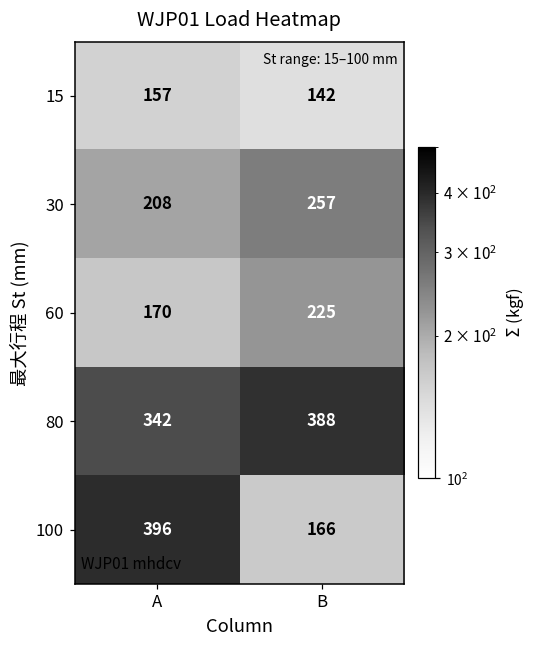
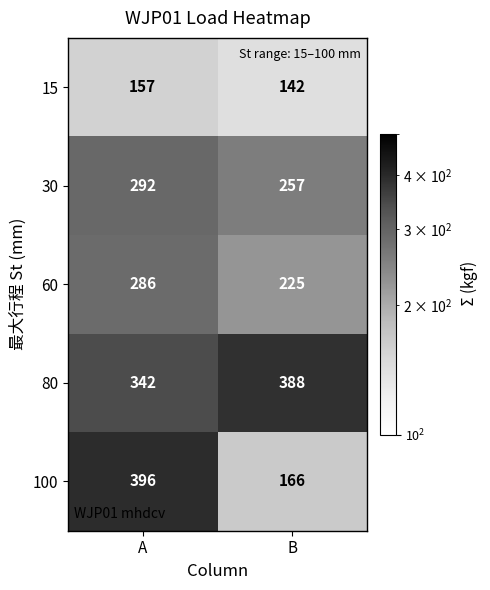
30, A: 208 -> 292
60, A: 170 -> 286
